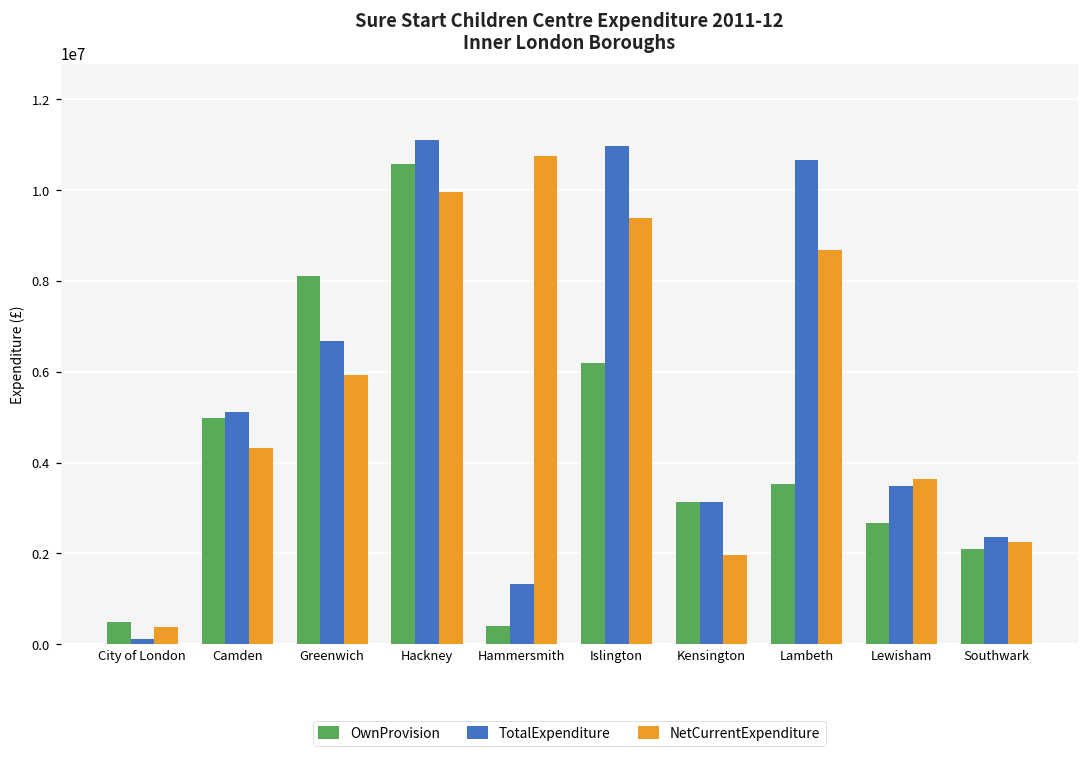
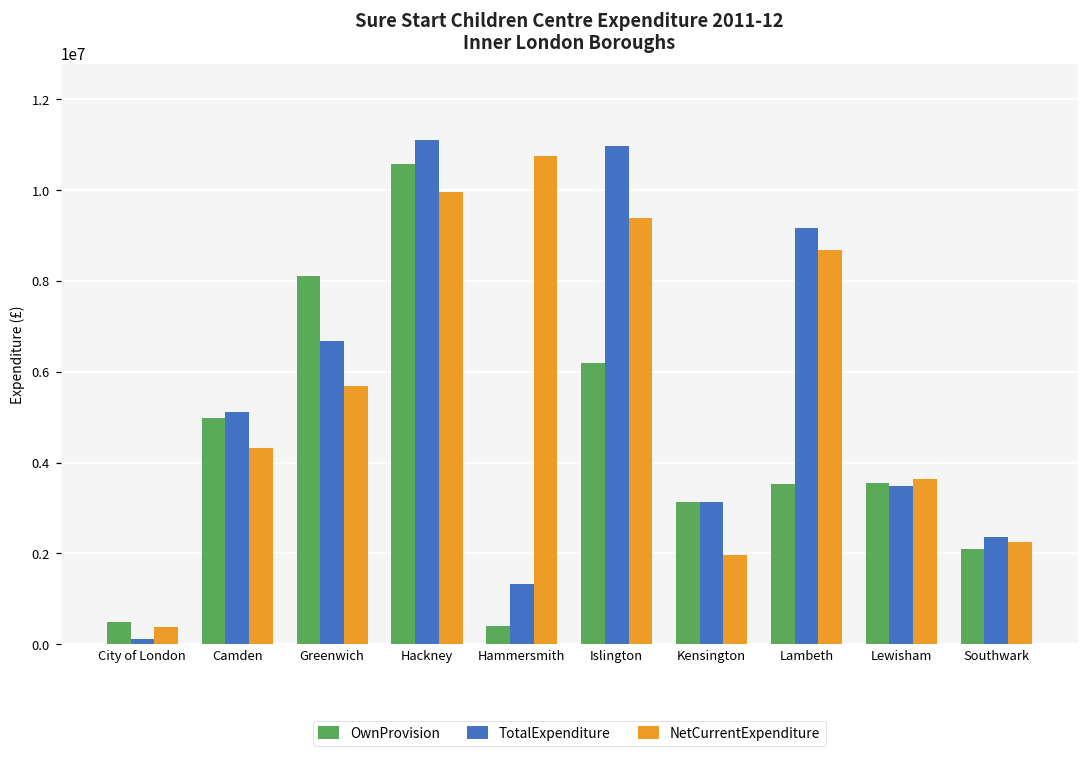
NetCurrentExpenditure, Greenwich: 5900000 -> 5700000
TotalExpenditure, Lambeth: 10700000 -> 9200000
OwnProvision, Lewisham: 2700000 -> 3600000
